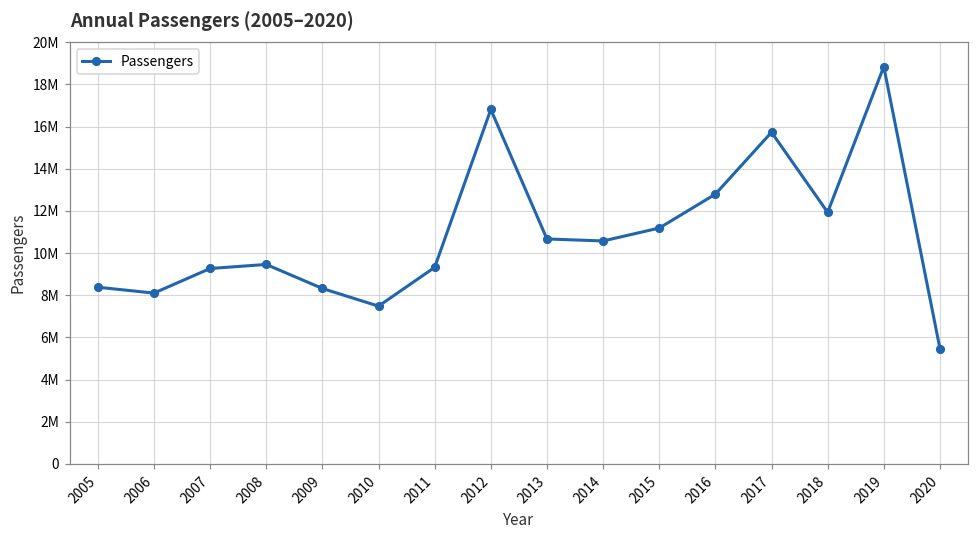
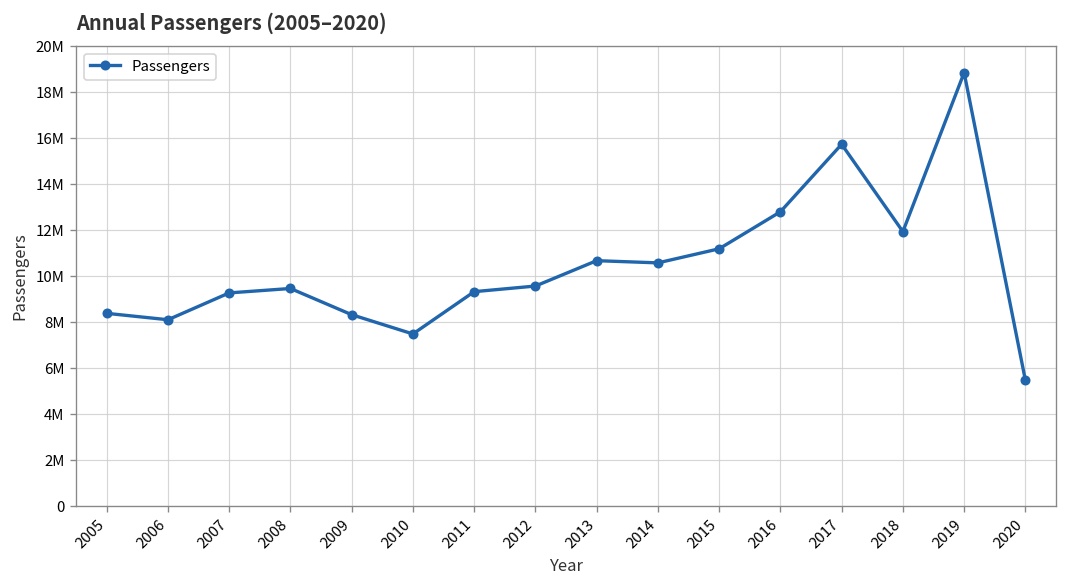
2012: 16800000 -> 9600000
